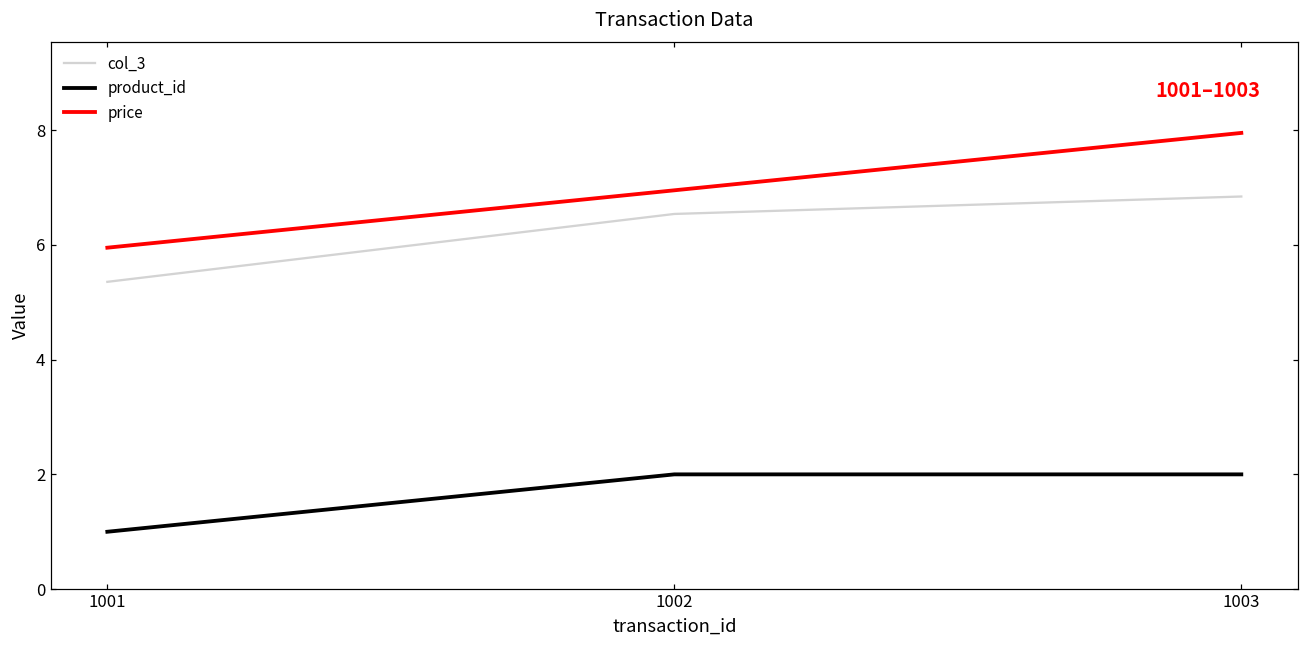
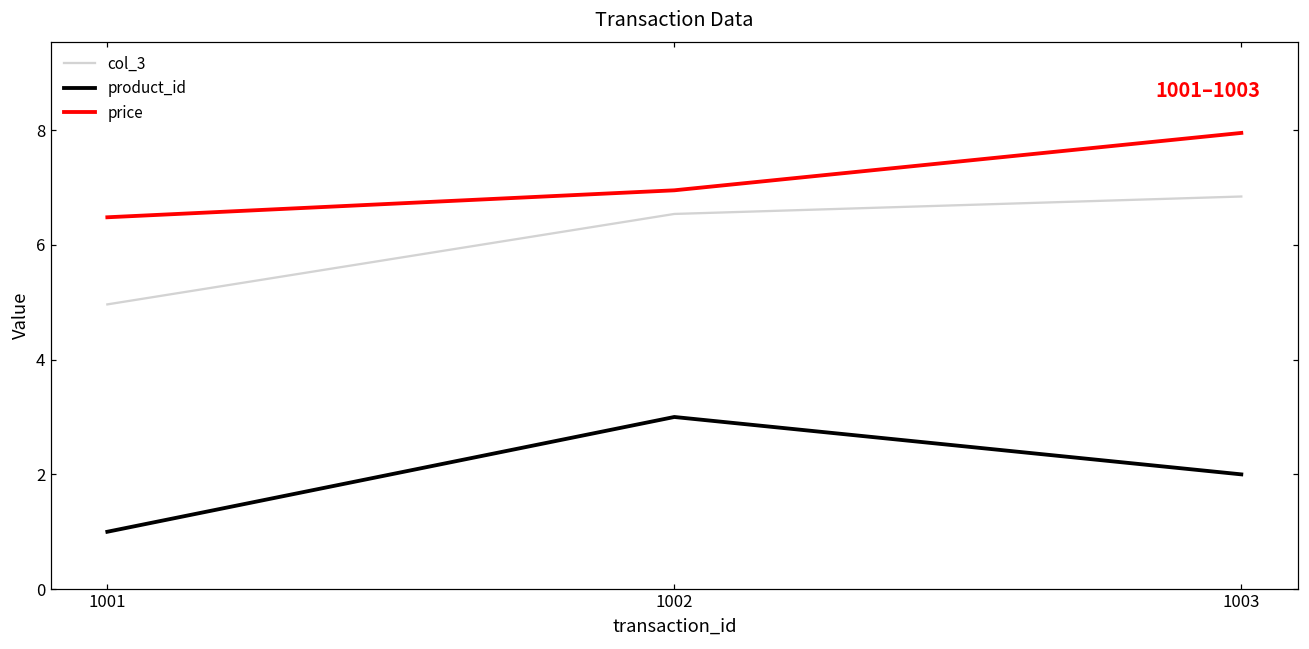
col_3, 1001: 5.4 -> 5.0
price, 1001: 6.0 -> 6.5
product_id, 1002: 2 -> 3
